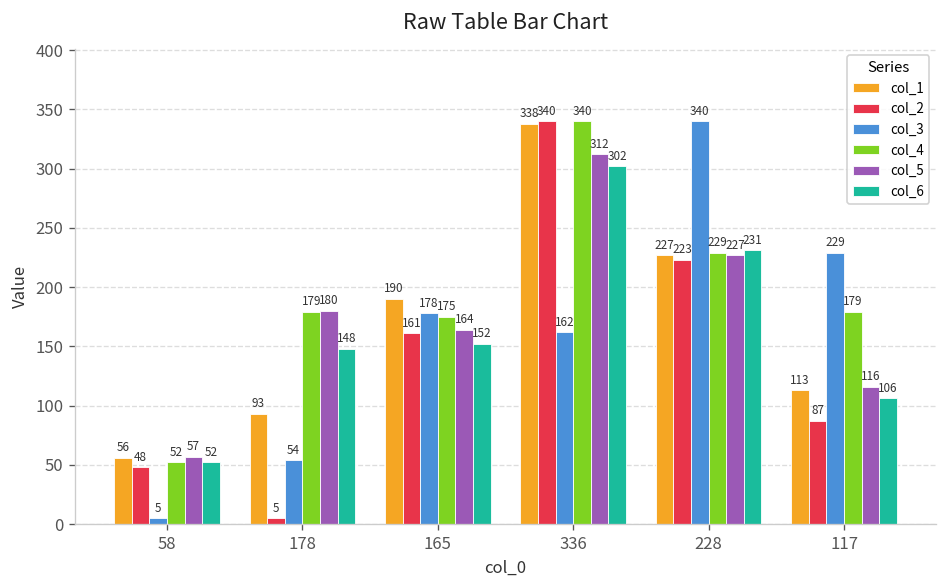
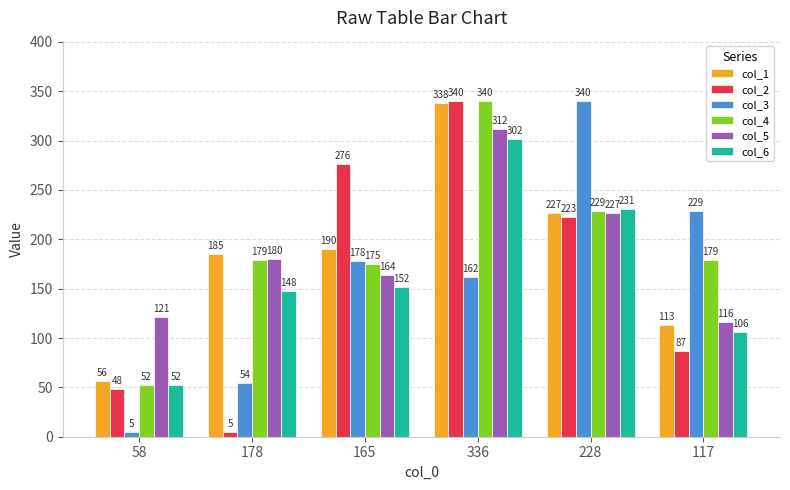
col_5, 58: 57 -> 121
col_1, 178: 93 -> 185
col_2, 165: 161 -> 276
